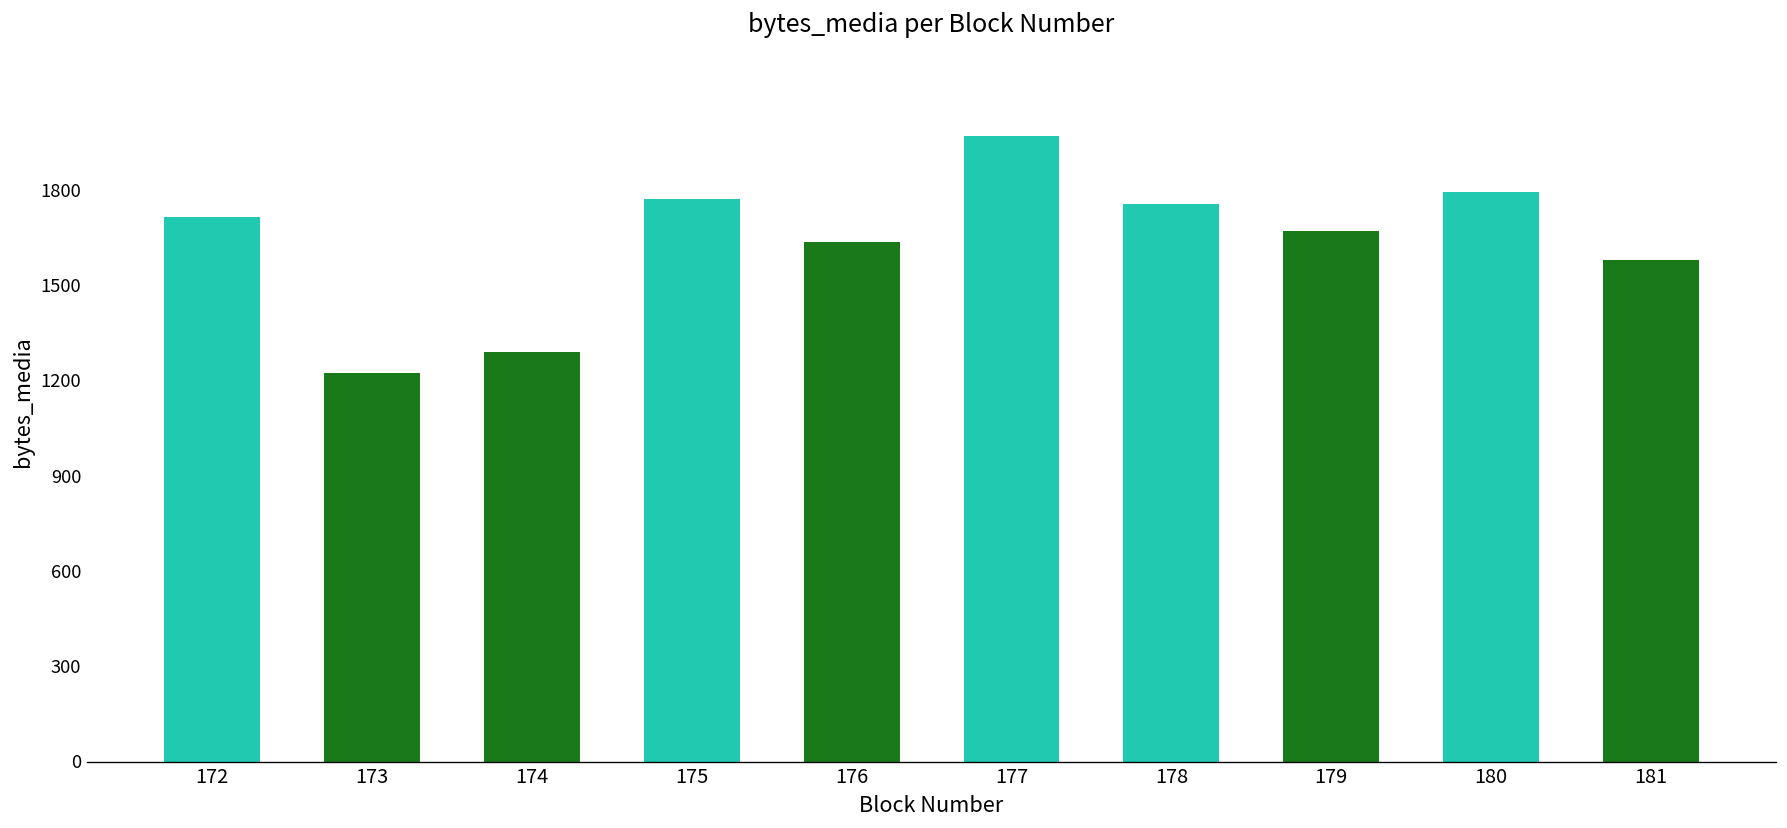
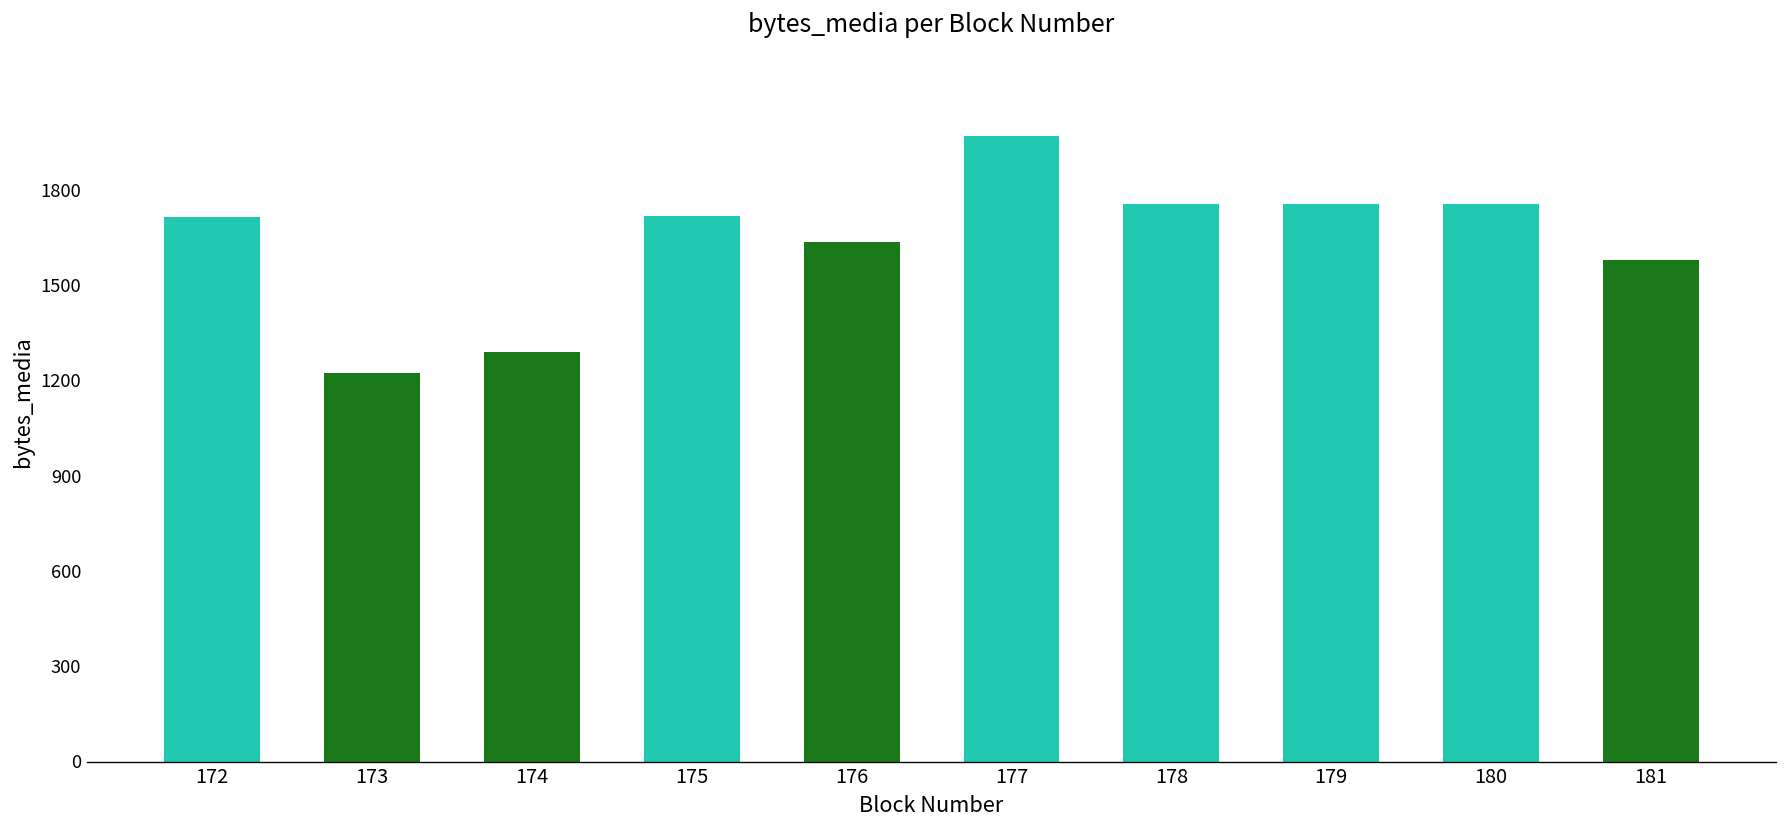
175: 1770 -> 1720
179: 1670 -> 1760
180: 1790 -> 1760
